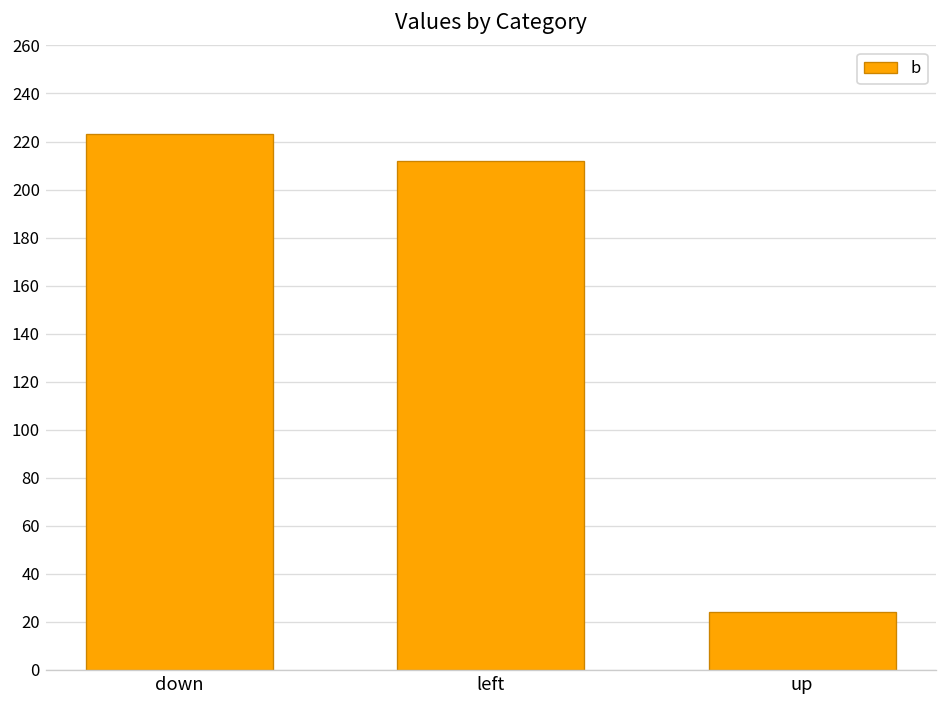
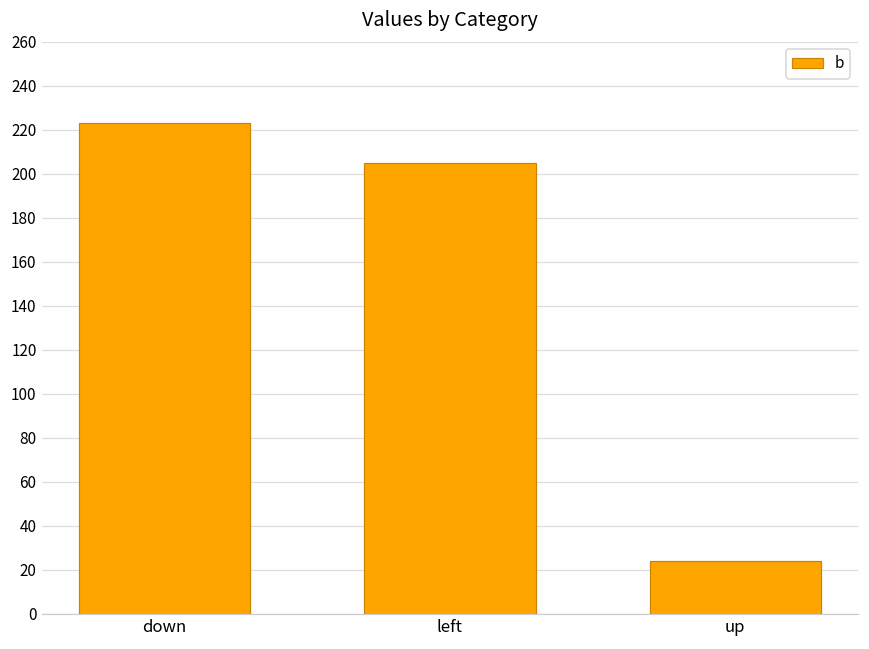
left: 212 -> 205
